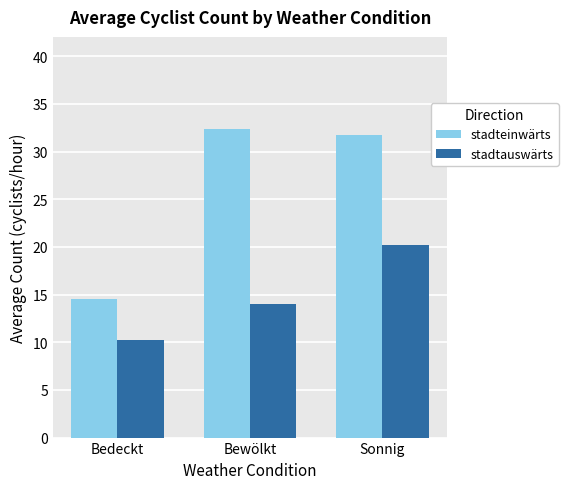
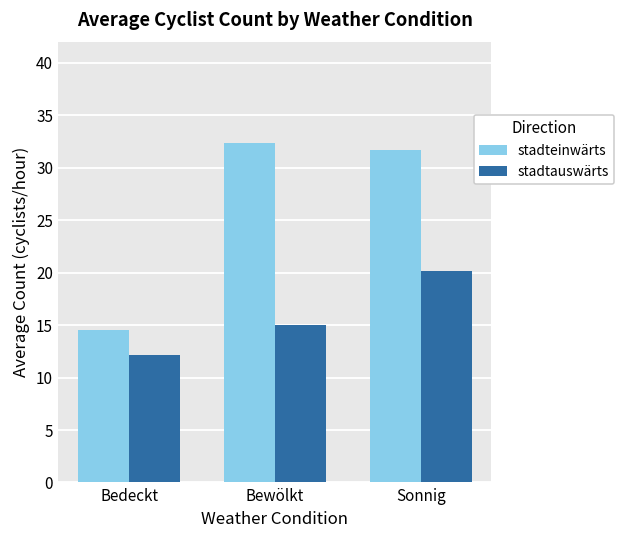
stadtauswärts, Bedeckt: 10 -> 12
stadtauswärts, Bewölkt: 14 -> 15
